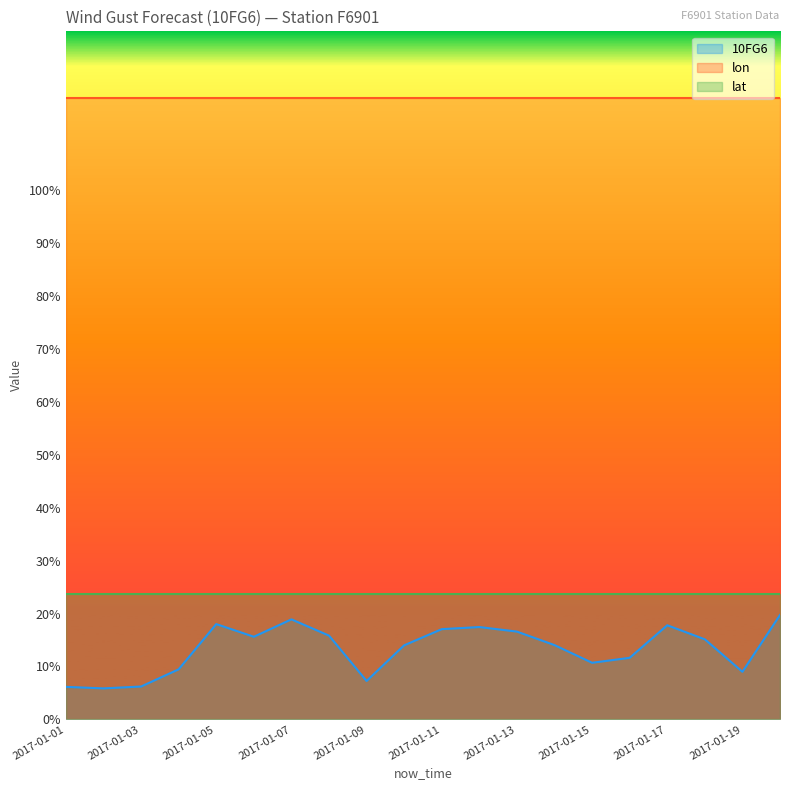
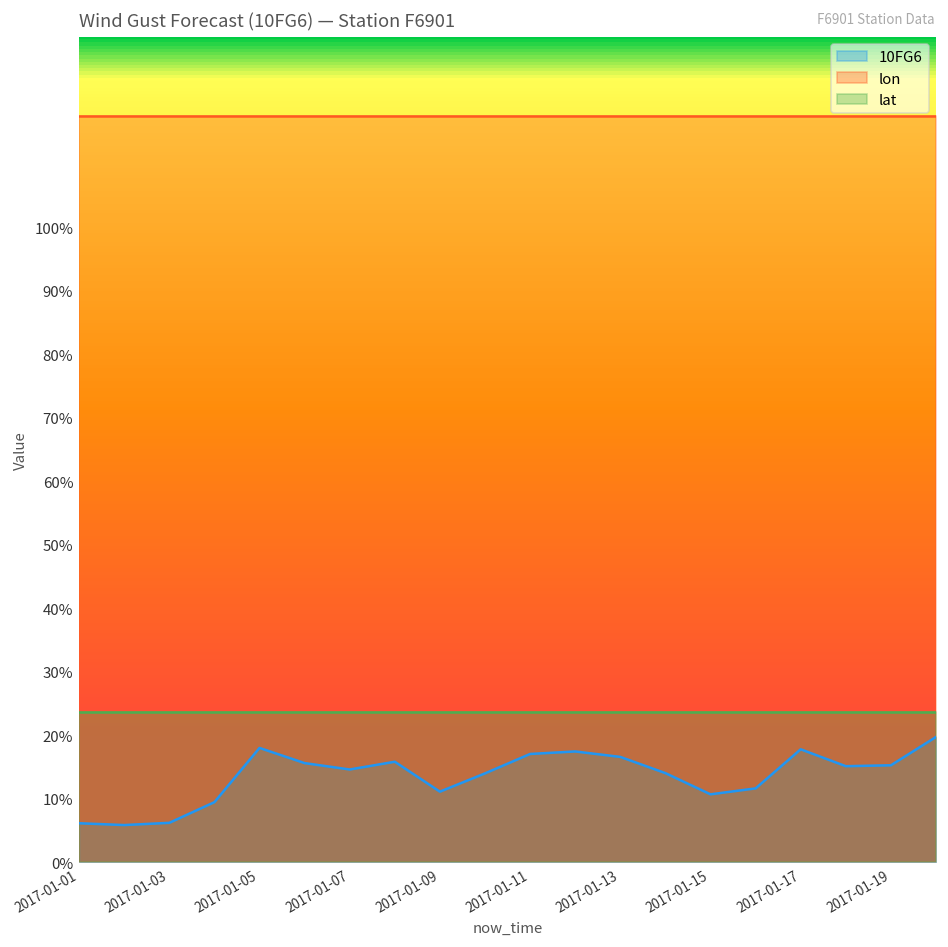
10FG6, 2017-01-07: 19% -> 15%
10FG6, 2017-01-09: 7% -> 11%
10FG6, 2017-01-19: 9% -> 15%
